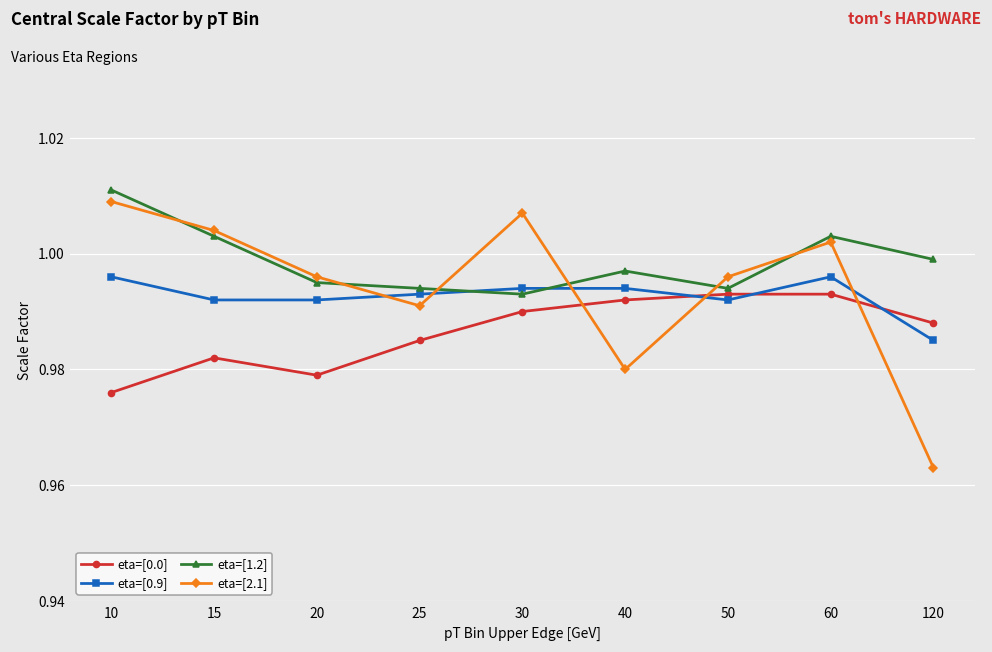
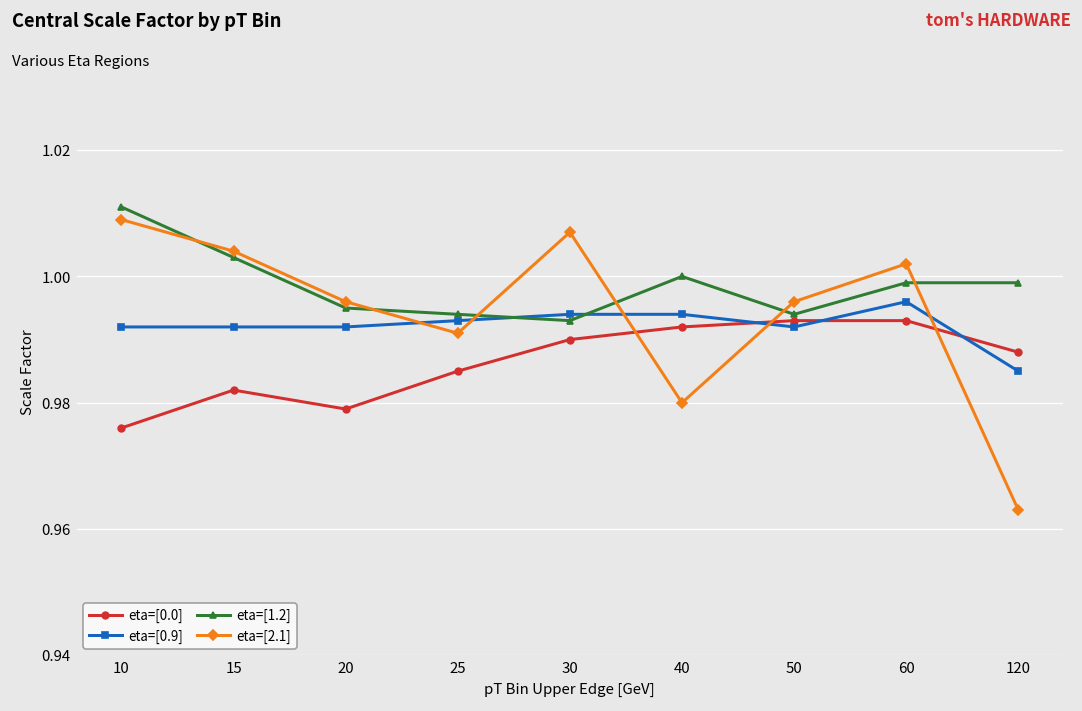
eta=[0.9], 10: 0.996 -> 0.992
eta=[1.2], 40: 0.997 -> 1.000
eta=[1.2], 60: 1.003 -> 0.999
